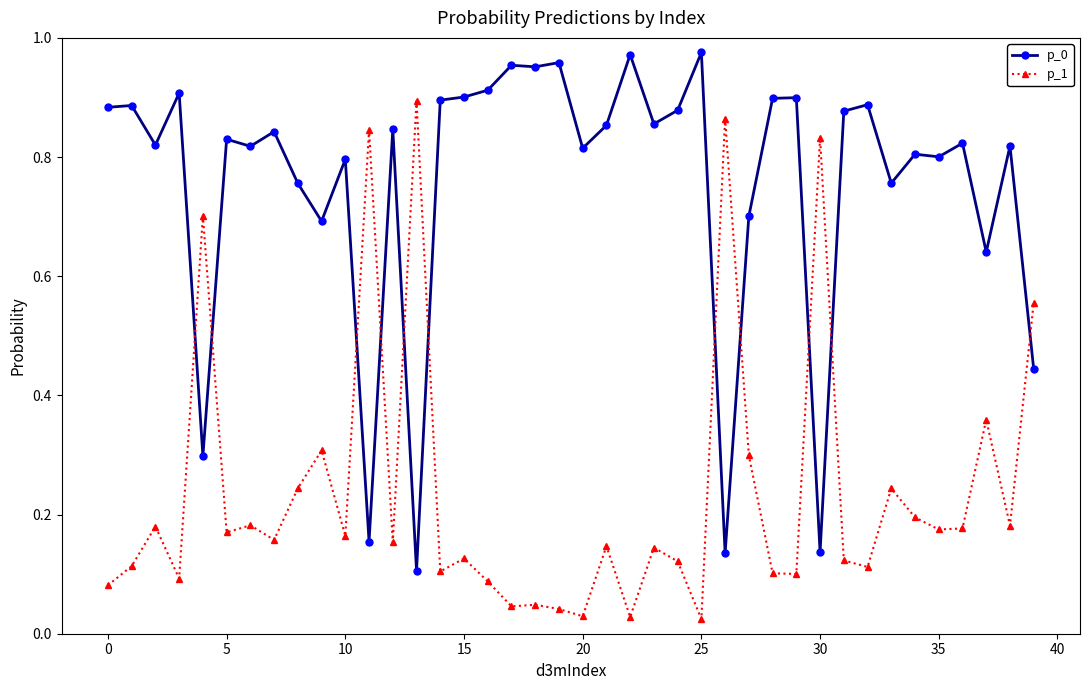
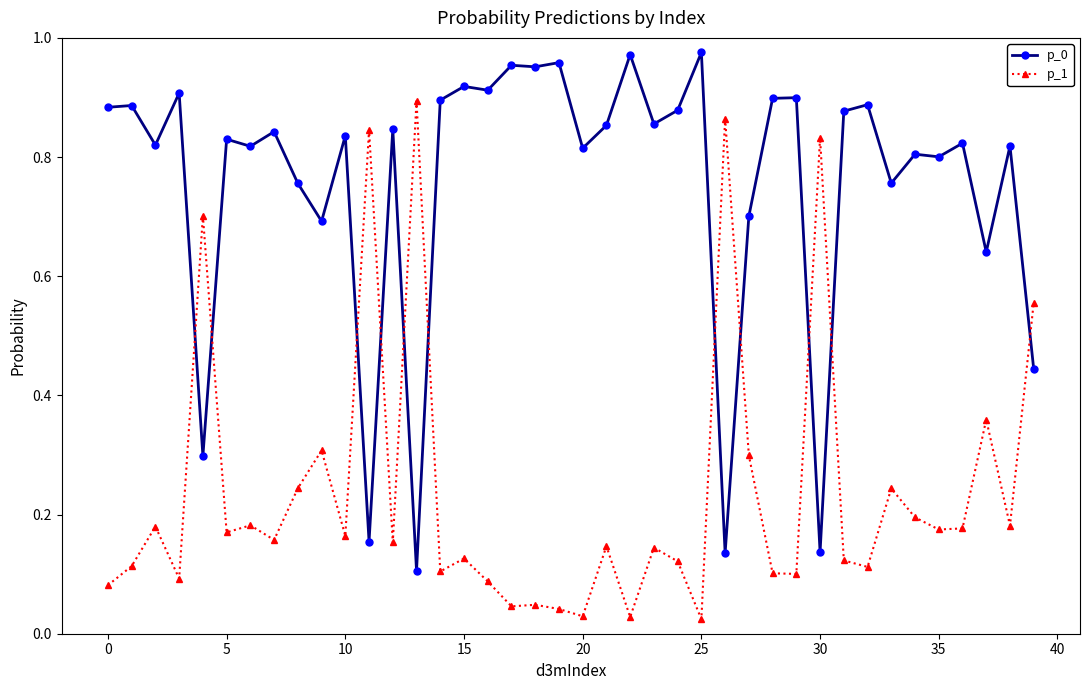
p_0, 10: 0.80 -> 0.84
p_0, 15: 0.90 -> 0.92
